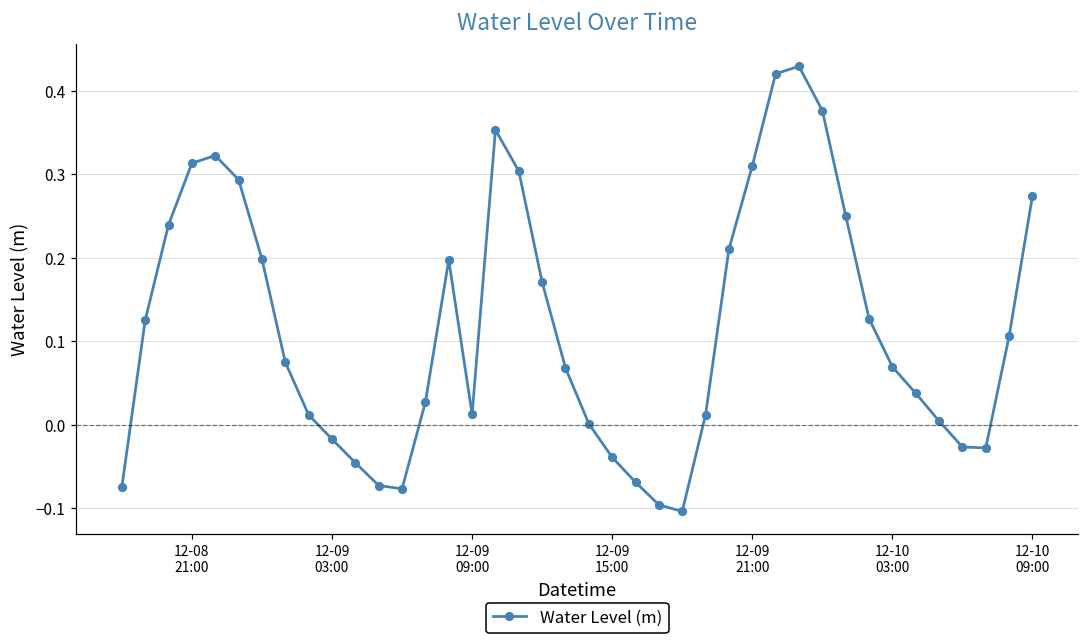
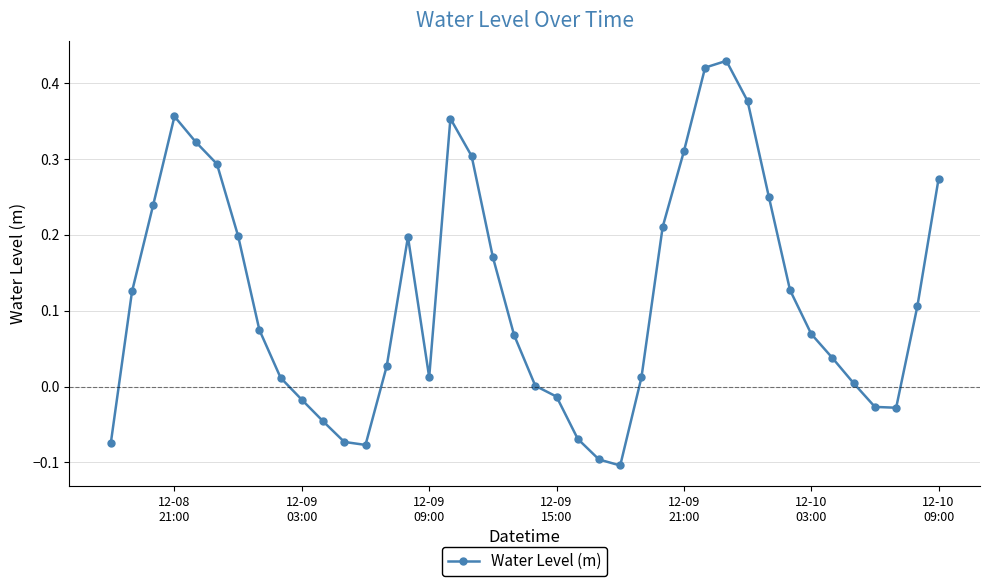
12-08 21:00: 0.31 -> 0.36
12-09 15:00: -0.04 -> -0.01
